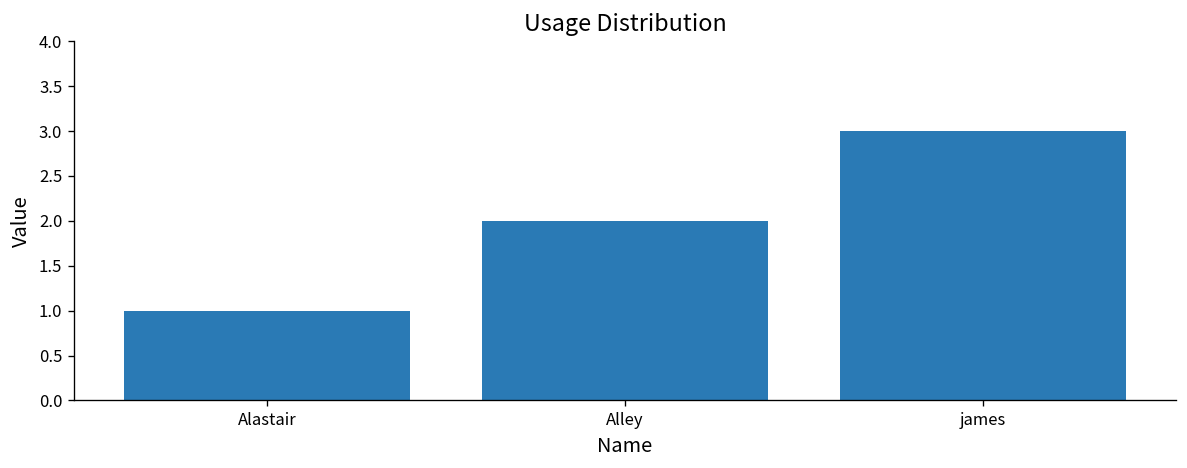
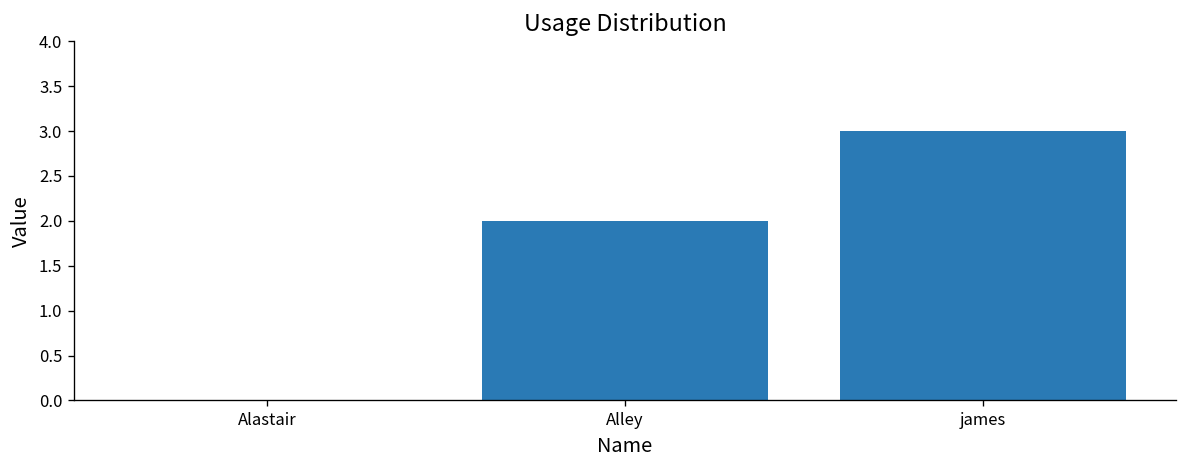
Alastair: 1 -> 0
